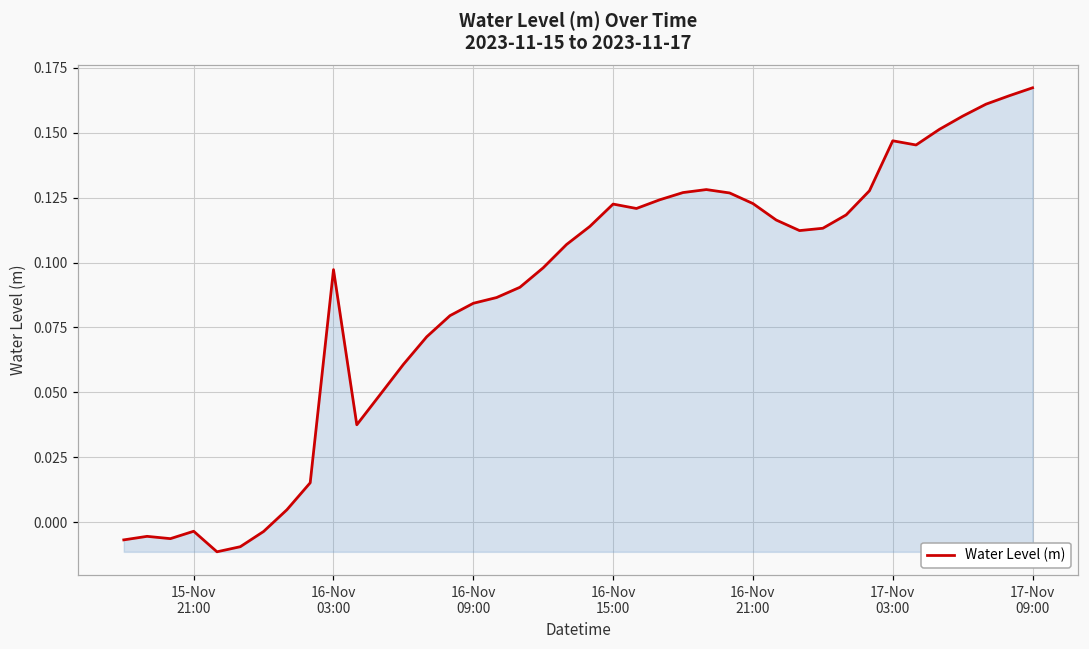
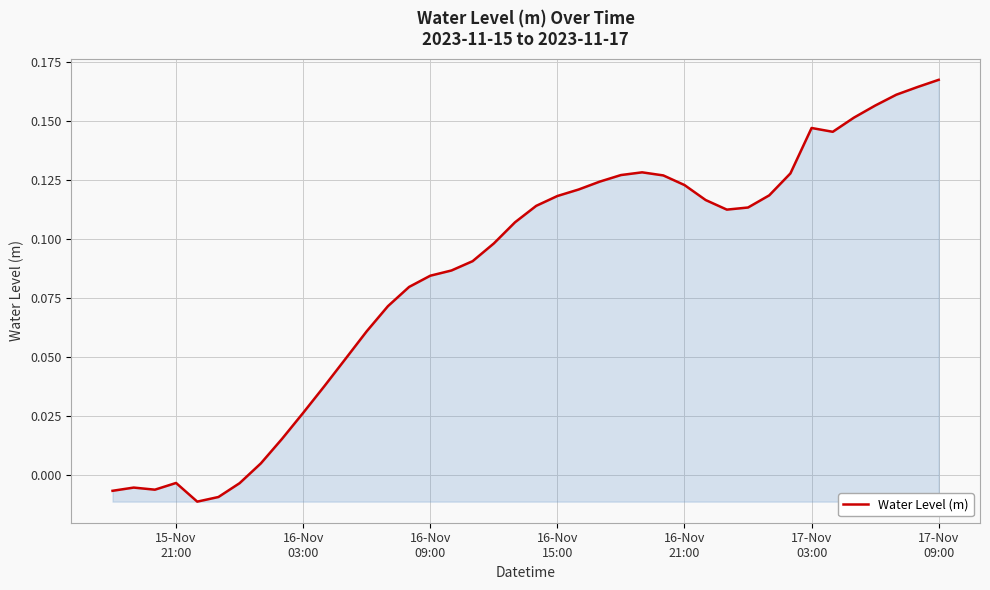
16-Nov 03:00: 0.097 -> 0.026
16-Nov 15:00: 0.123 -> 0.118
